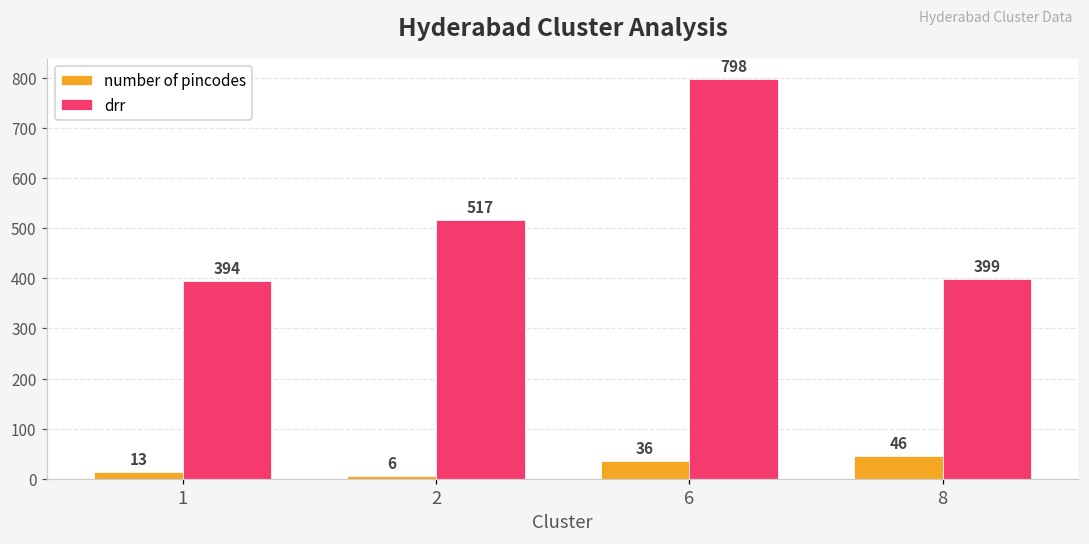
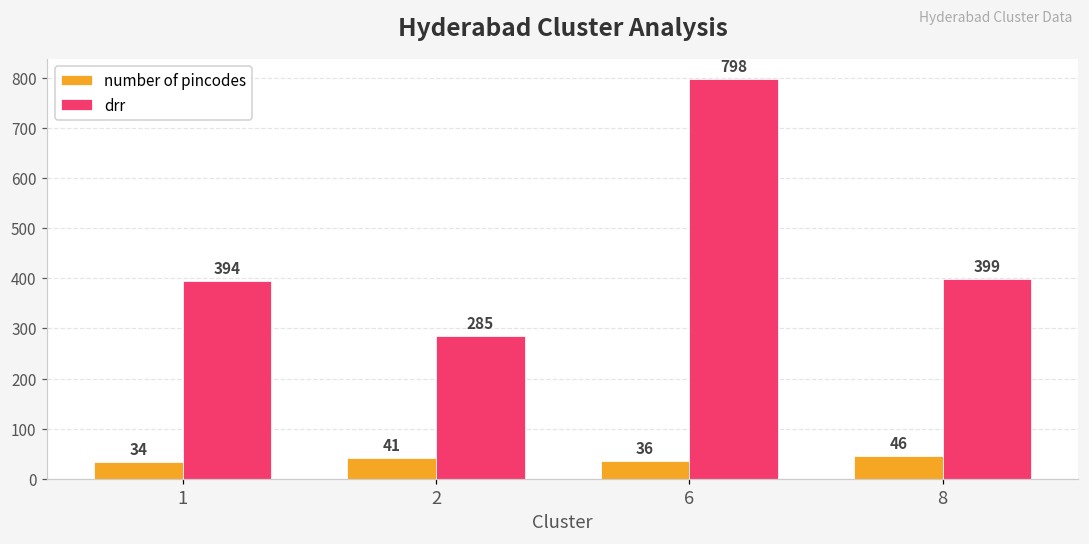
number of pincodes, 1: 13 -> 34
number of pincodes, 2: 6 -> 41
drr, 2: 517 -> 285
